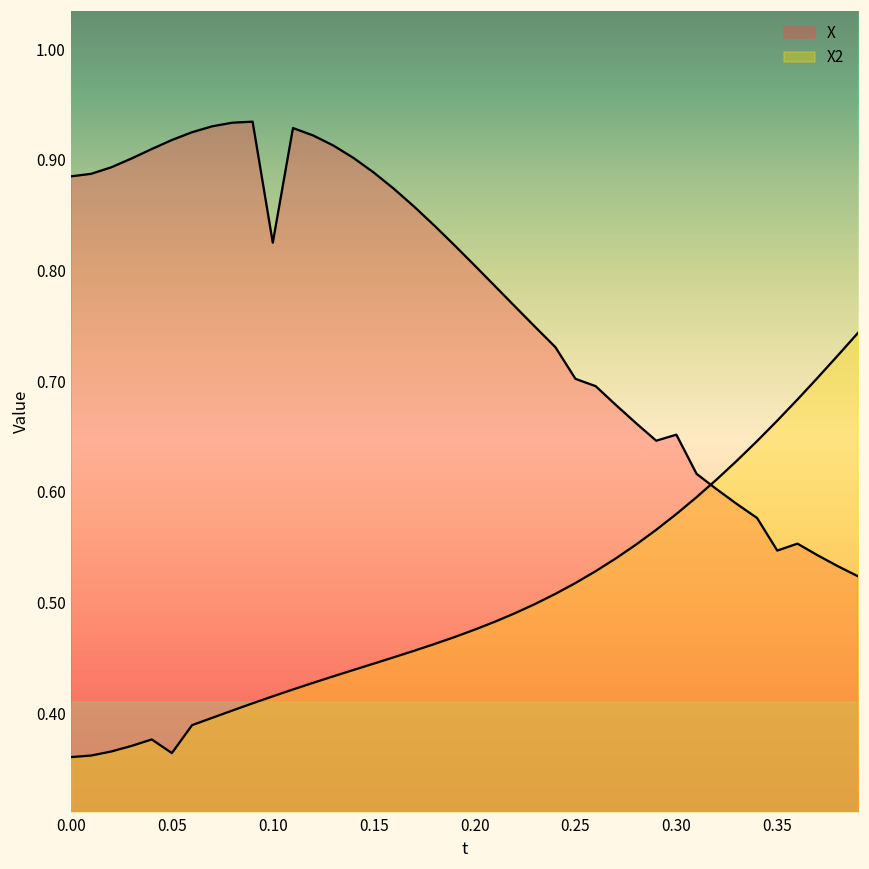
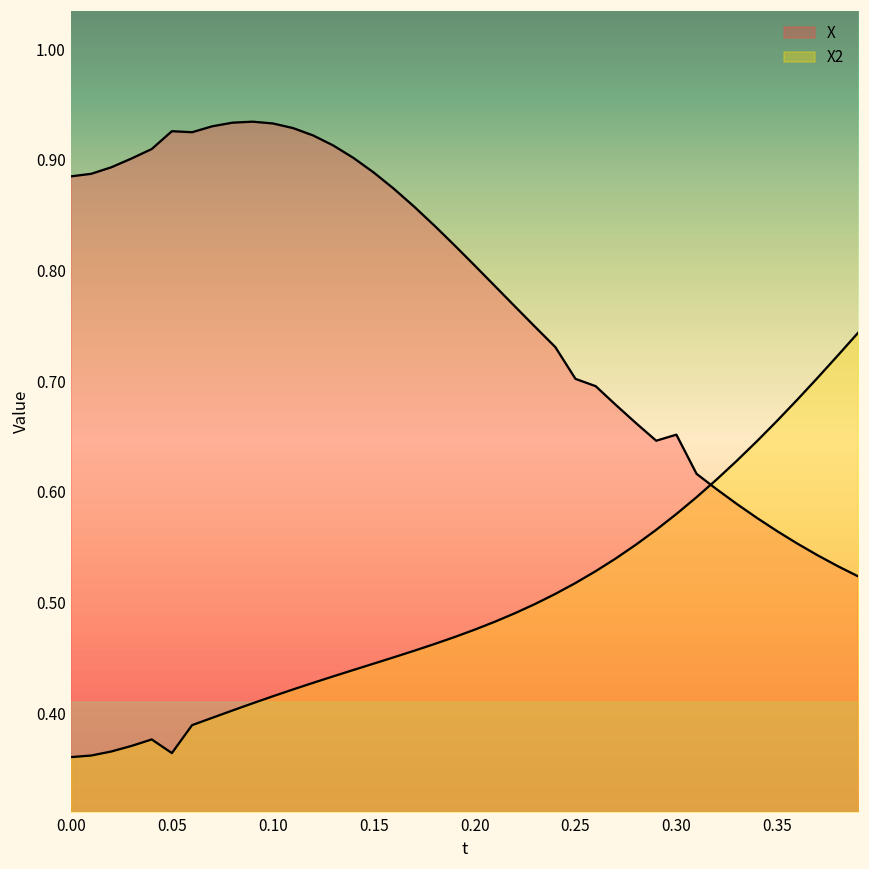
X, 0.05: 0.918 -> 0.926
X, 0.10: 0.825 -> 0.933
X, 0.35: 0.547 -> 0.564
